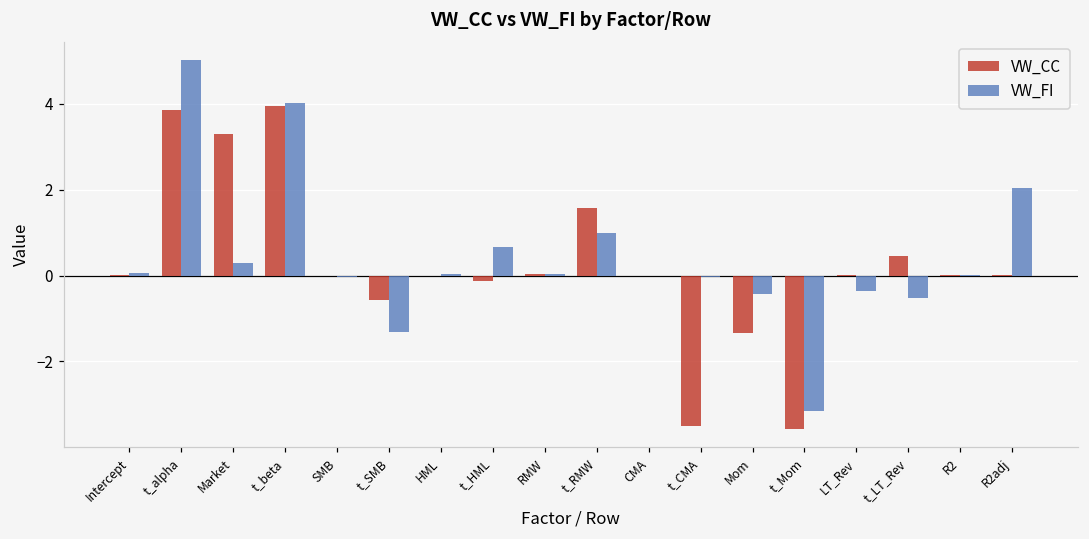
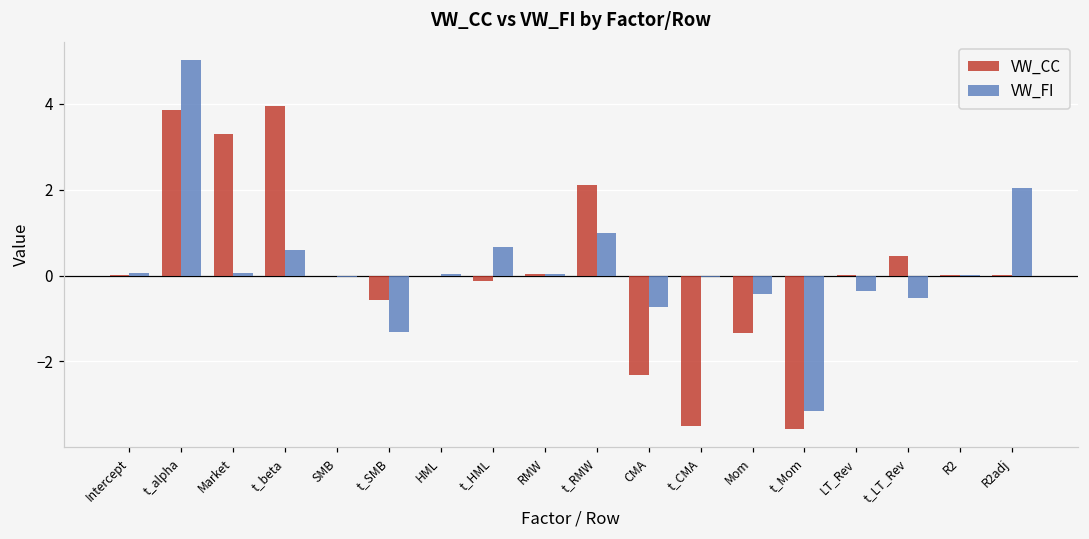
VW_FI, Market: 0.3 -> 0.1
VW_FI, t_beta: 4.0 -> 0.6
VW_CC, t_RMW: 1.6 -> 2.1
VW_CC, CMA: 0.0 -> -2.3
VW_FI, CMA: 0.0 -> -0.7
